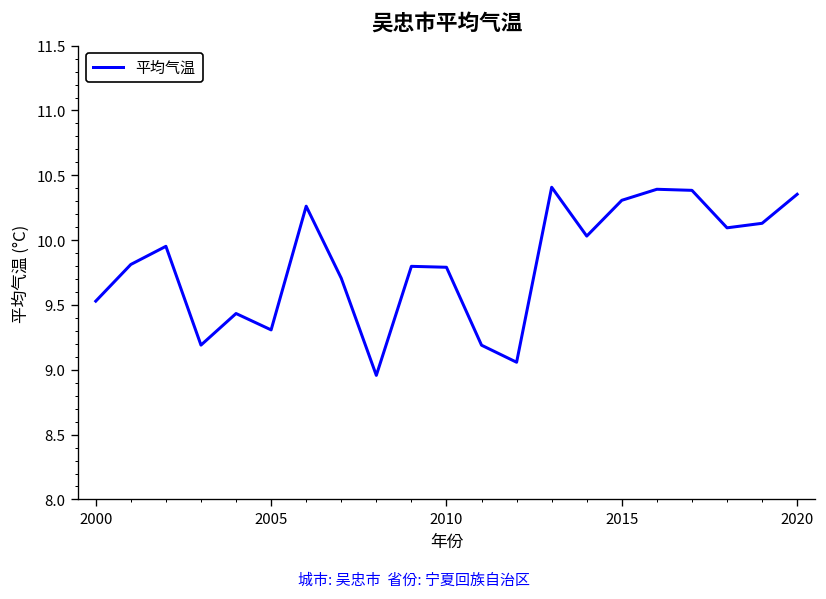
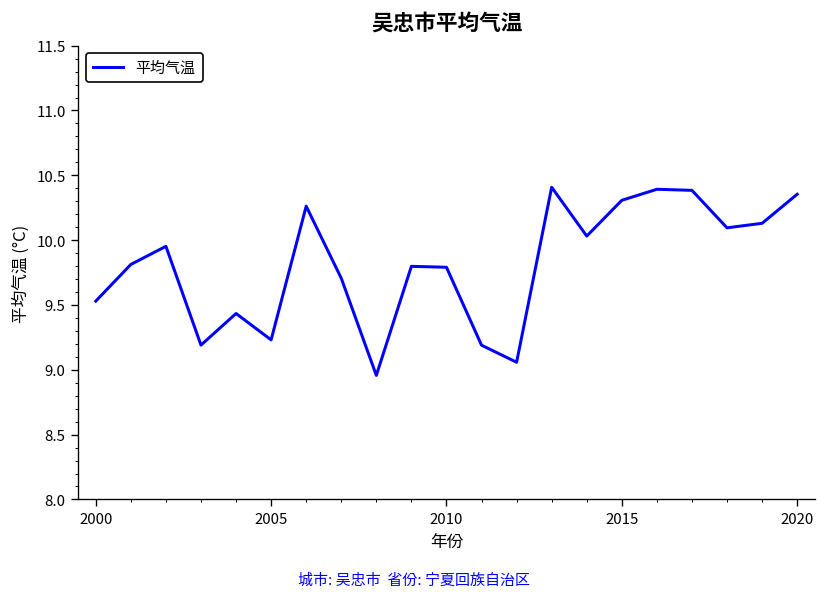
2005: 9.31 -> 9.23
